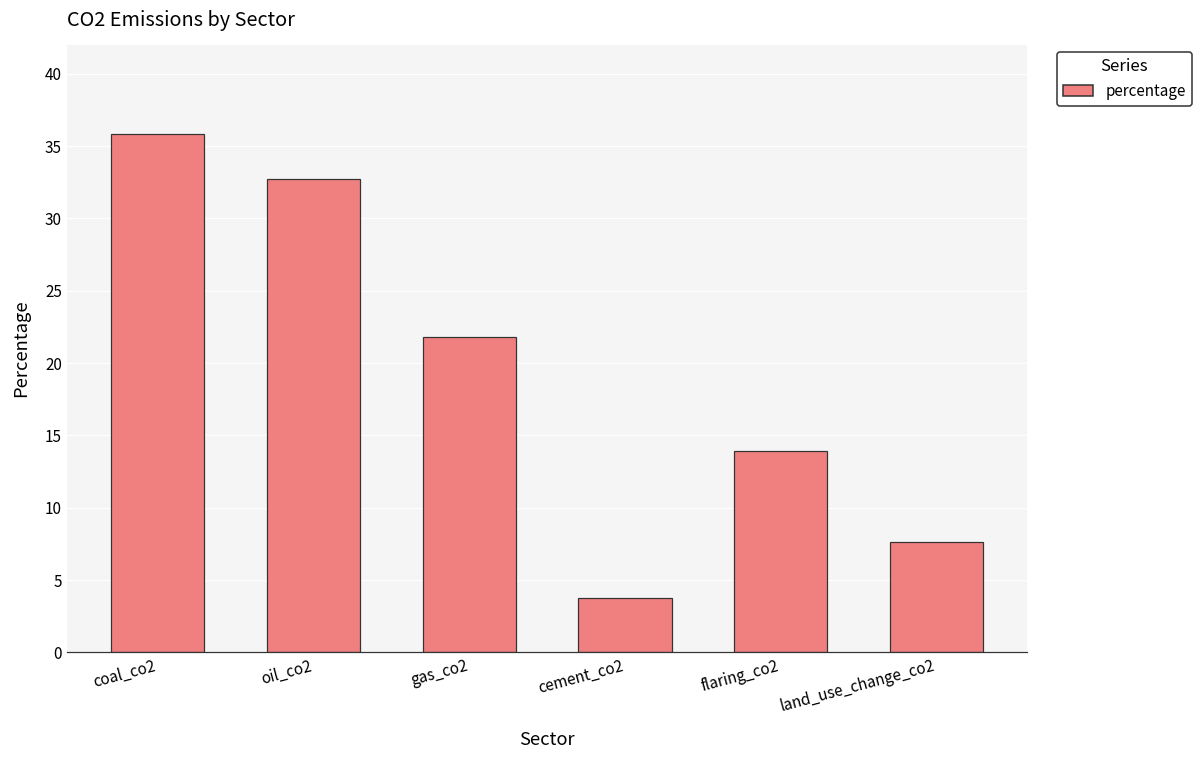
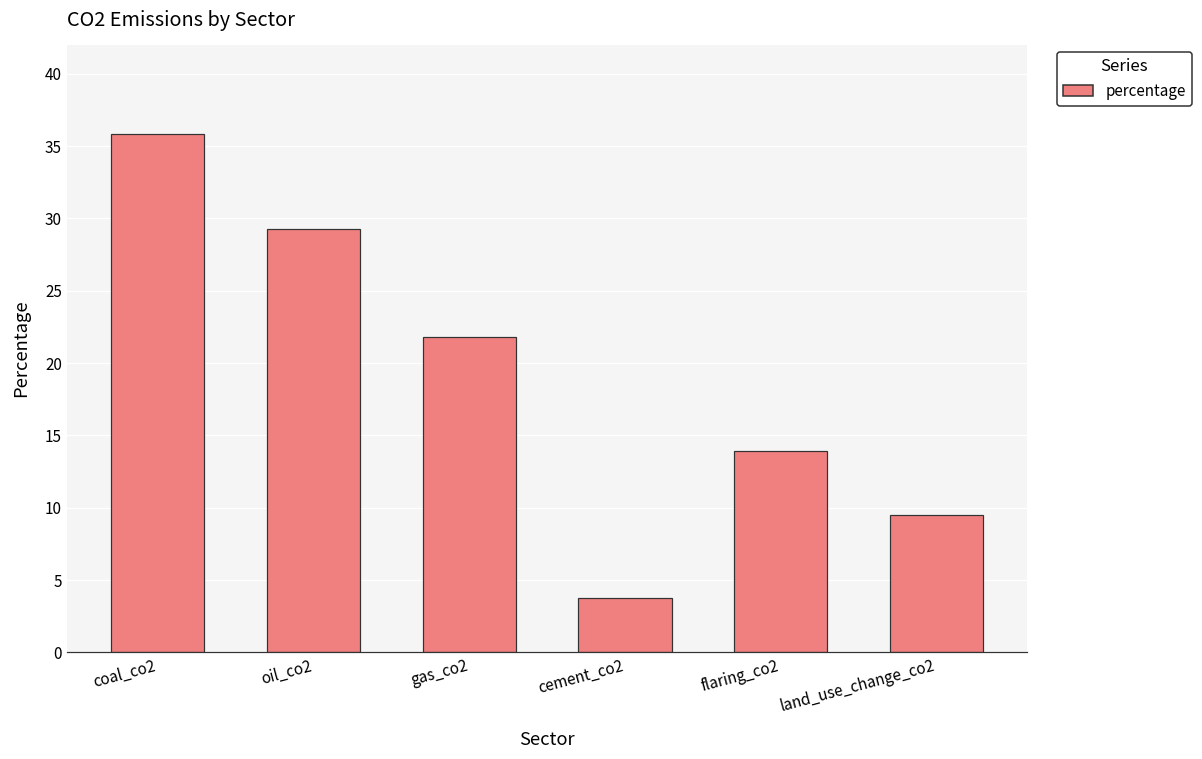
oil_co2: 32.7 -> 29.3
land_use_change_co2: 7.7 -> 9.5
